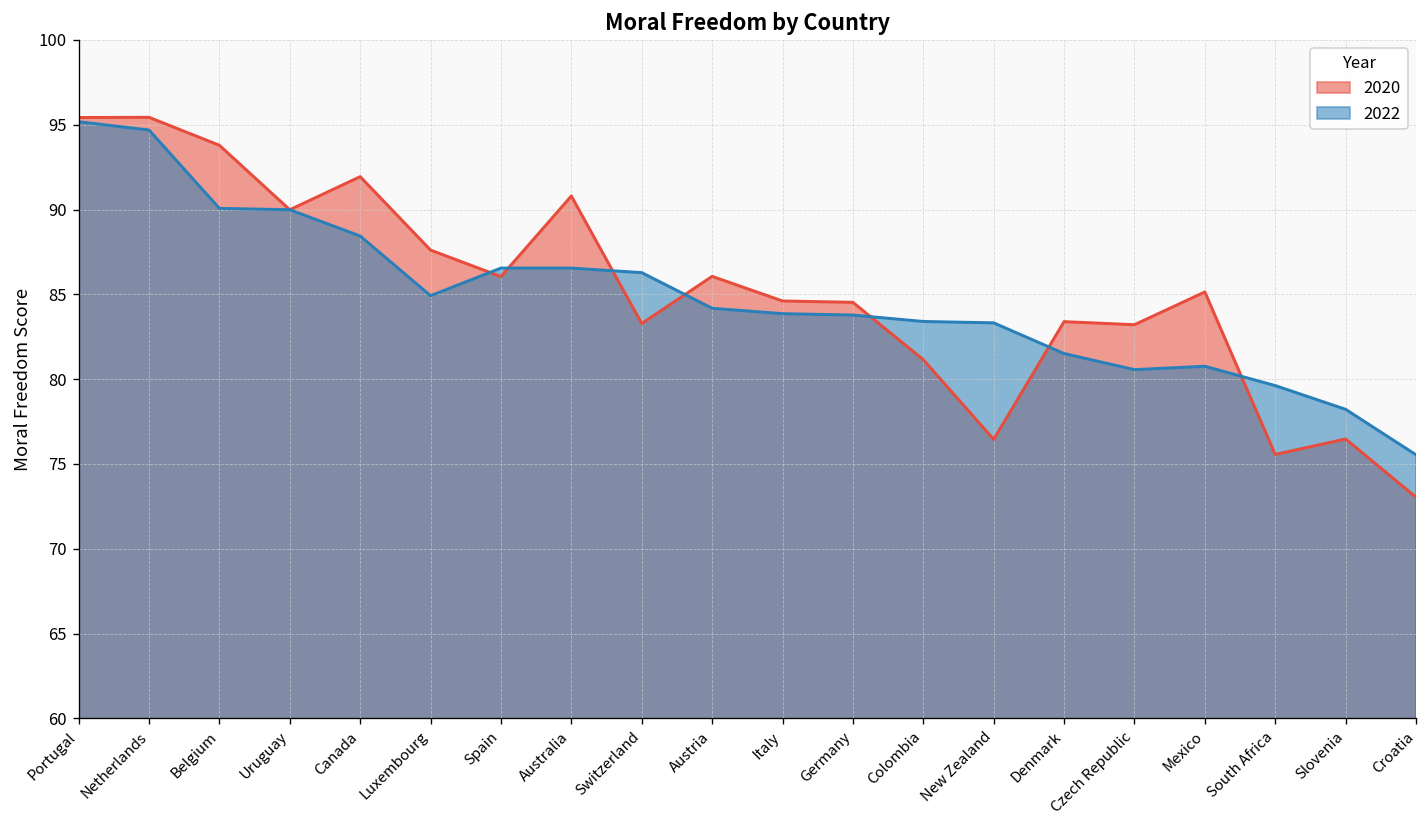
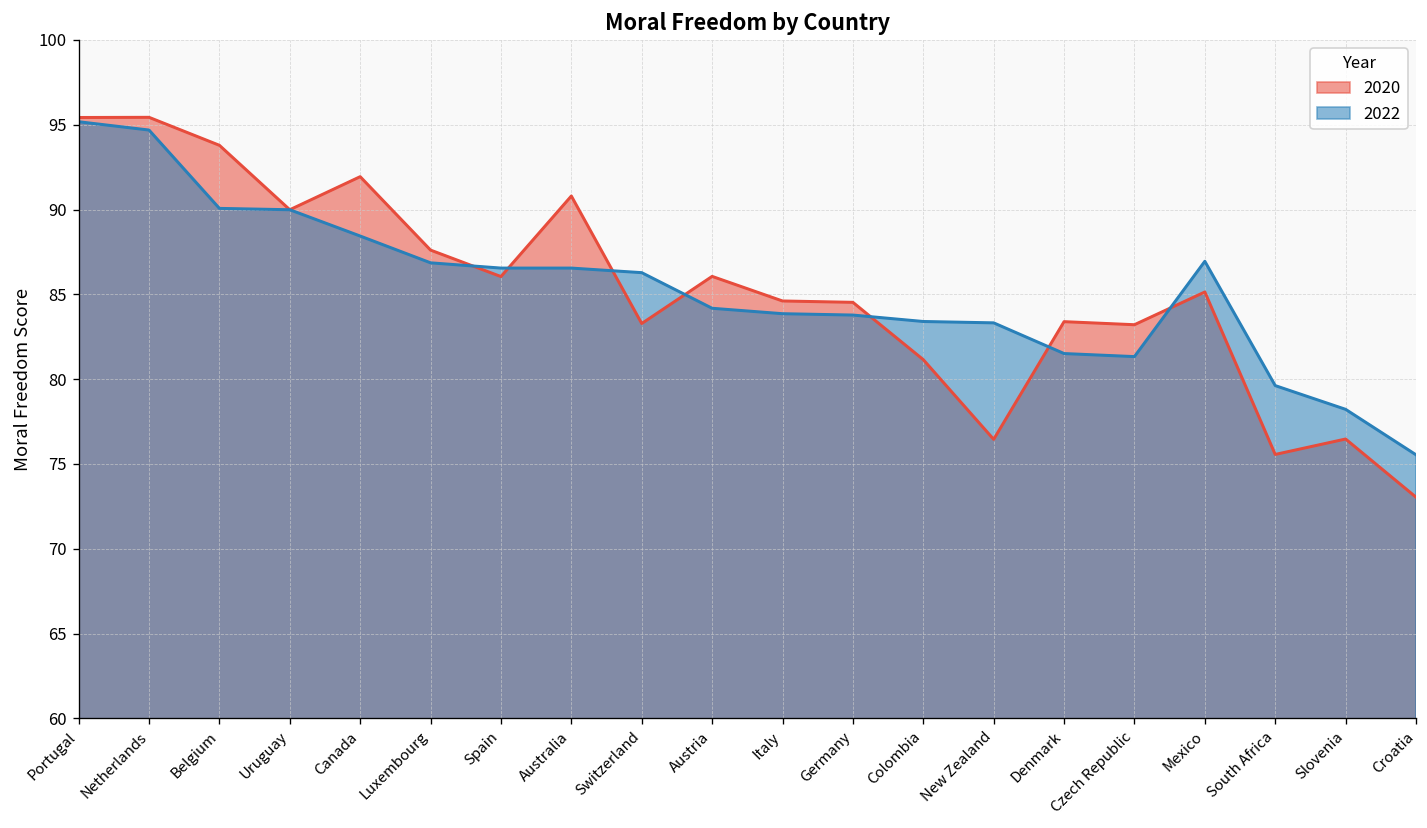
2022, Luxembourg: 84.9 -> 86.9
2022, Czech Republic: 80.6 -> 81.3
2022, Mexico: 80.8 -> 87.0
